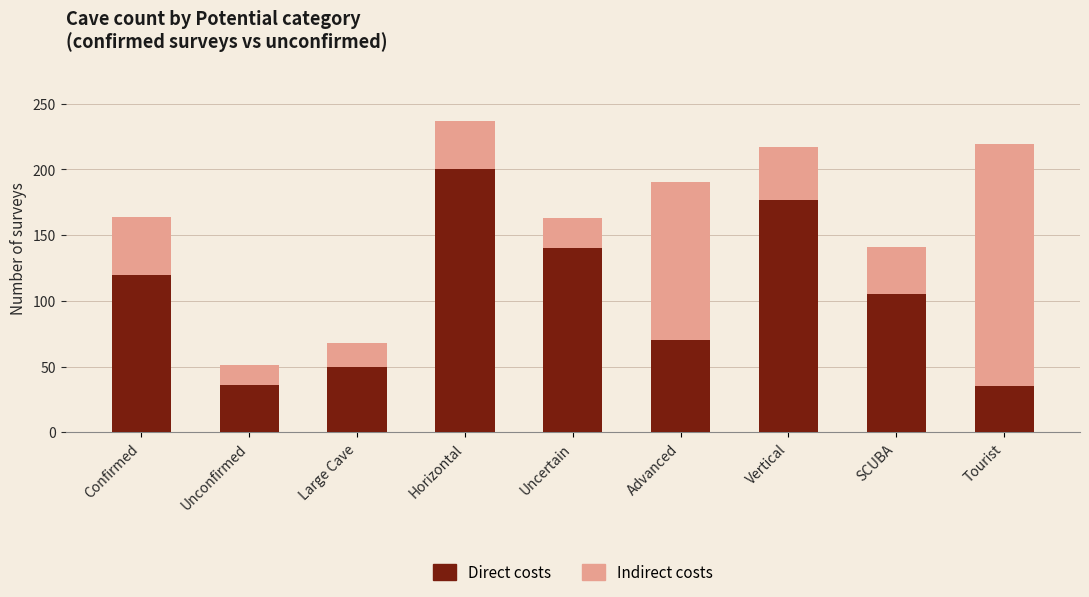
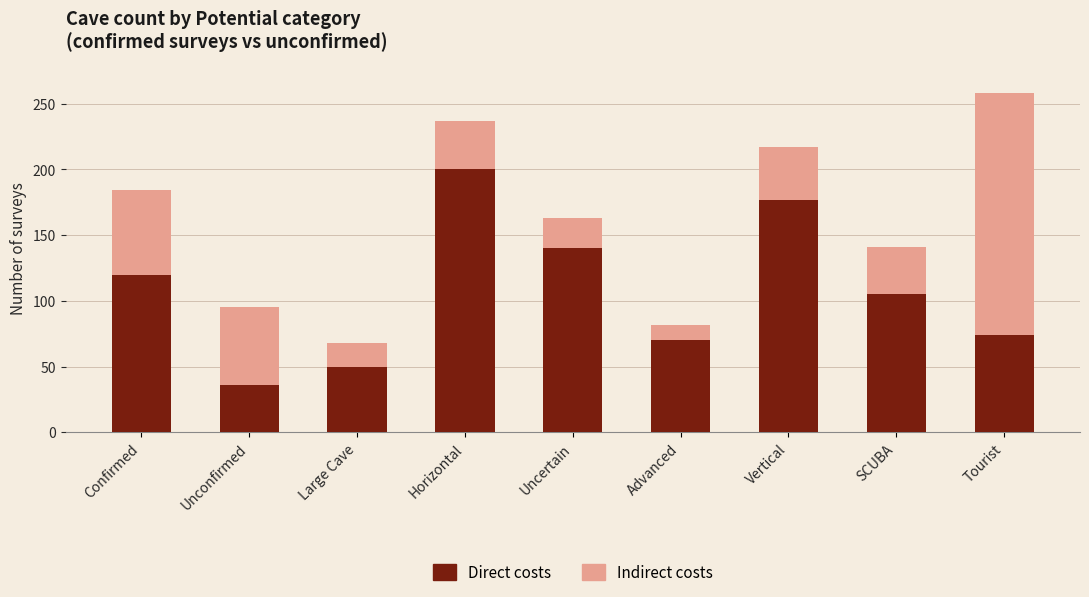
Indirect costs, Confirmed: 44 -> 64
Indirect costs, Unconfirmed: 15 -> 59
Indirect costs, Advanced: 120 -> 12
Direct costs, Tourist: 35 -> 74
